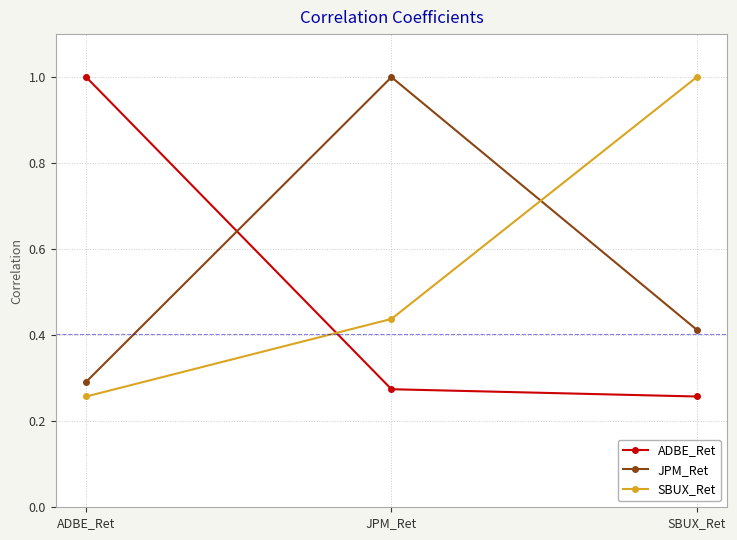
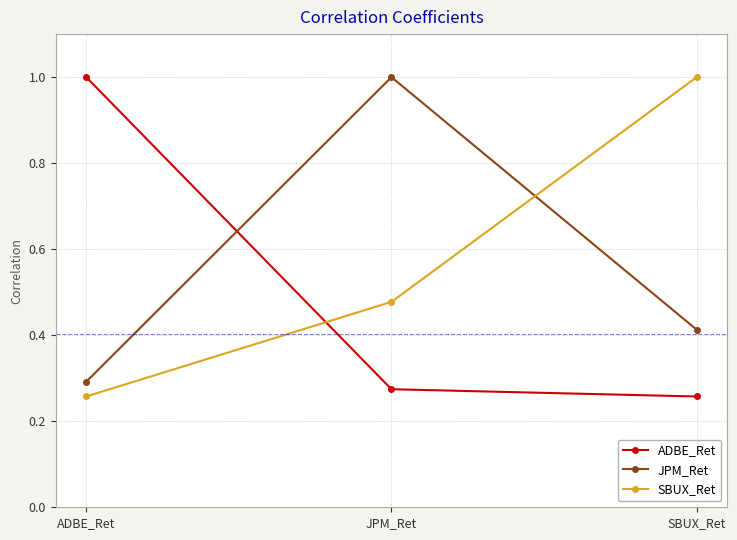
SBUX_Ret, JPM_Ret: 0.44 -> 0.48
